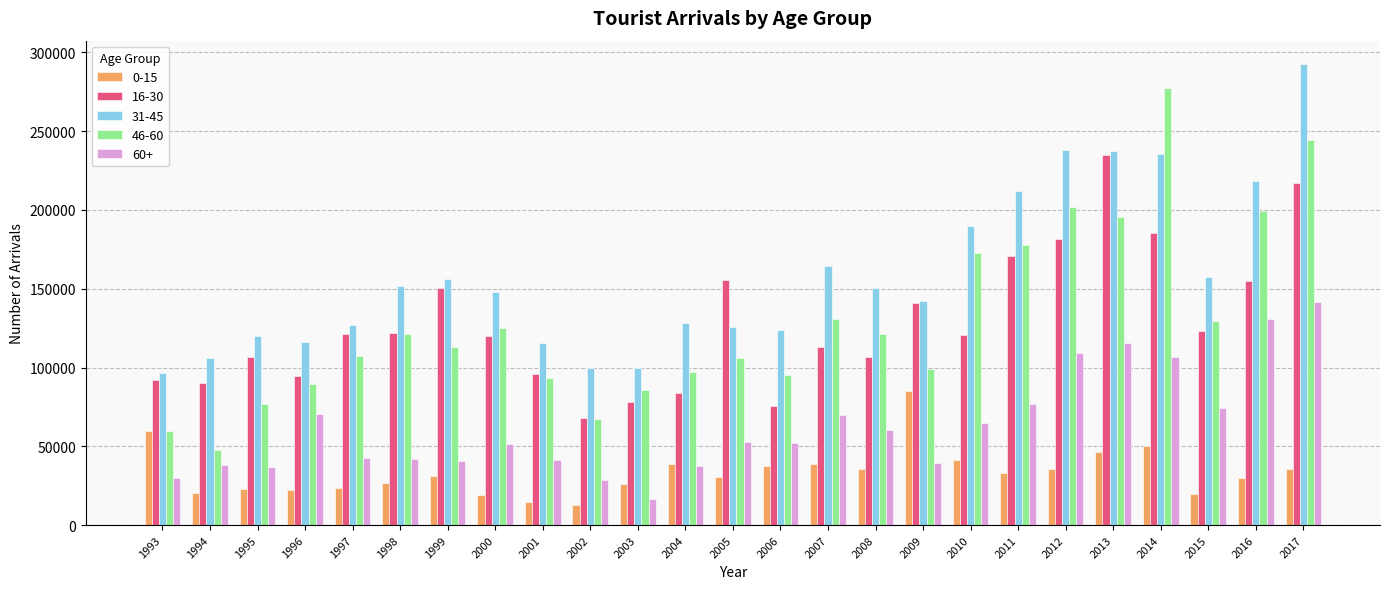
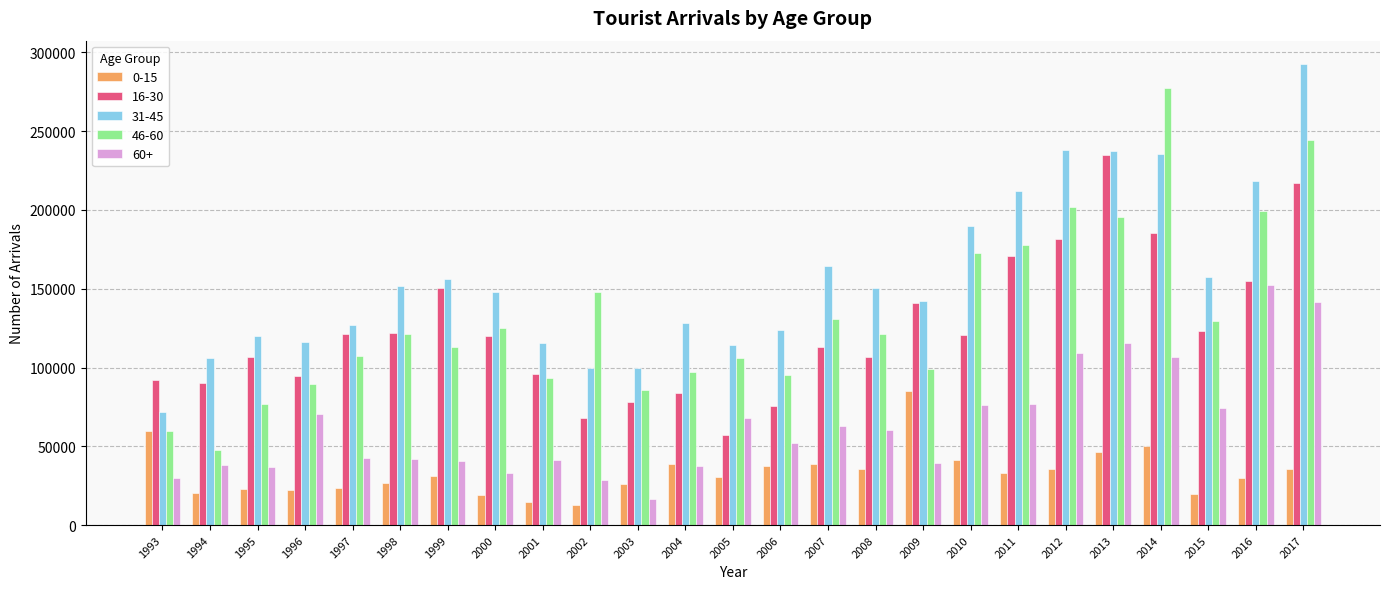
31-45, 1993: 97000 -> 72000
60+, 2000: 51000 -> 33000
46-60, 2002: 67000 -> 148000
16-30, 2005: 156000 -> 57000
31-45, 2005: 126000 -> 114000
60+, 2005: 52000 -> 68000
60+, 2007: 70000 -> 63000
60+, 2010: 65000 -> 76000
60+, 2016: 131000 -> 152000
